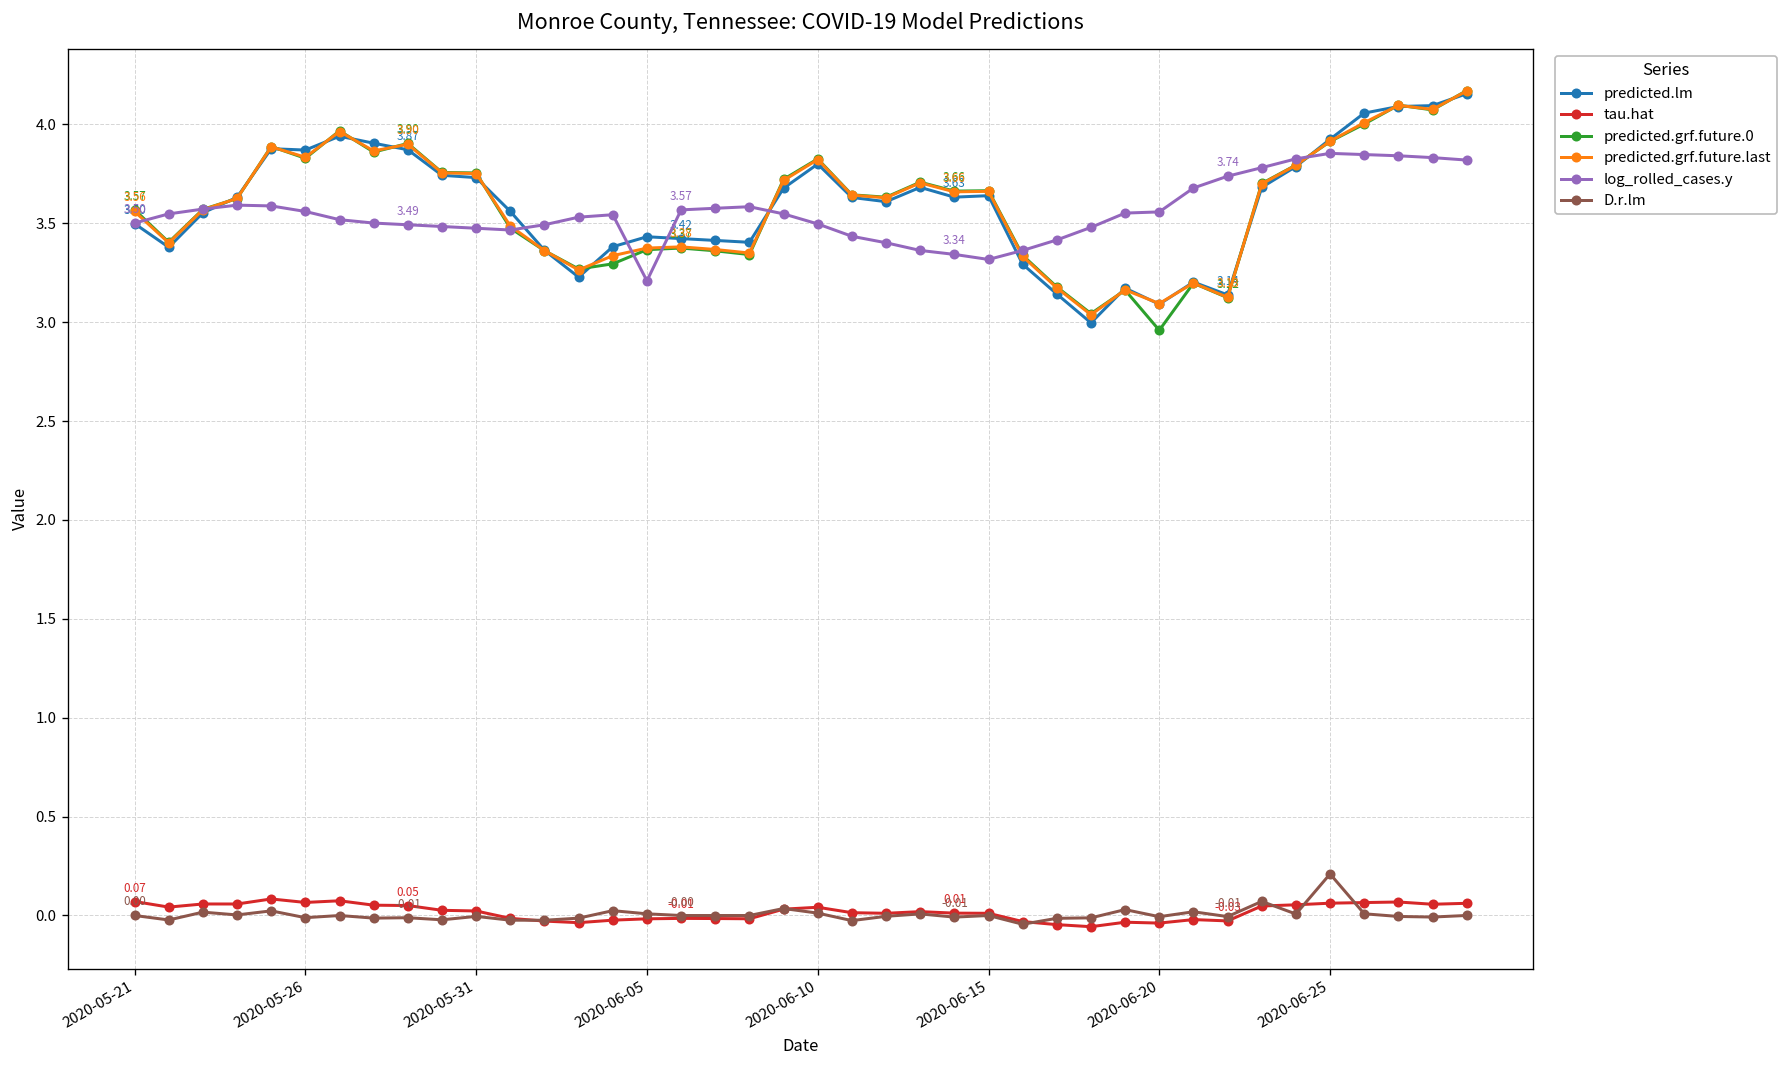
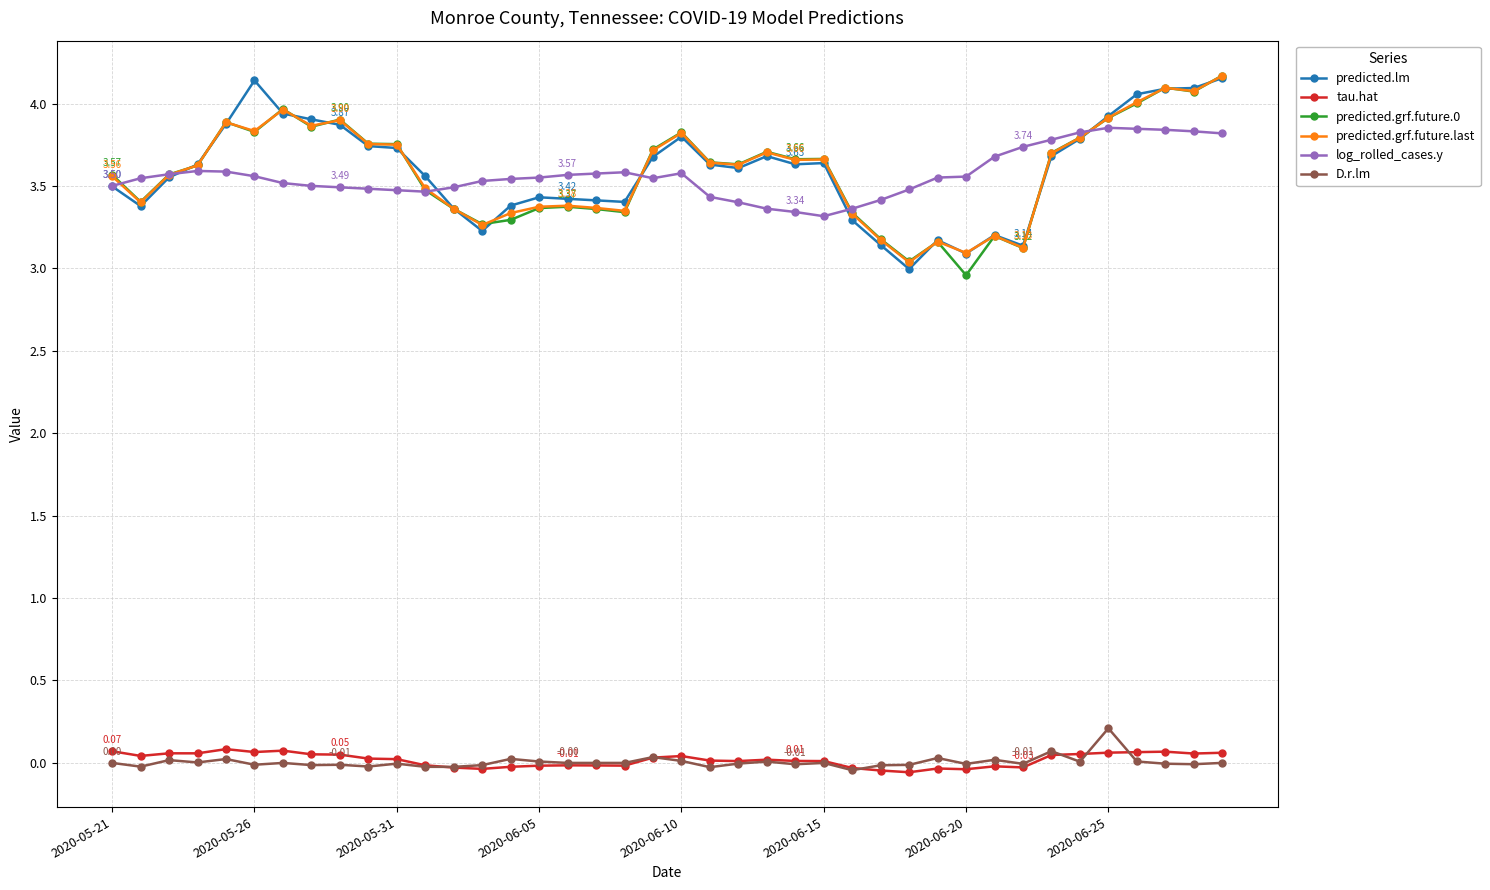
predicted.lm, 2020-05-26: 3.87 -> 4.14
log_rolled_cases.y, 2020-06-05: 3.21 -> 3.55
log_rolled_cases.y, 2020-06-10: 3.50 -> 3.58
